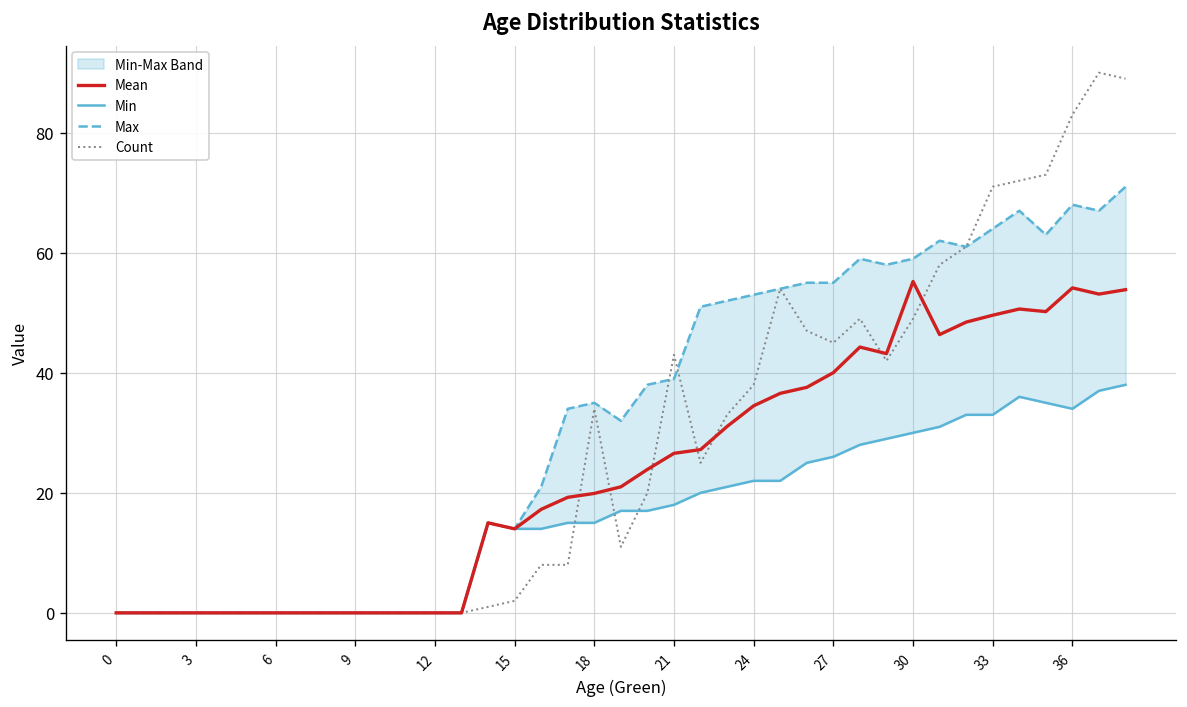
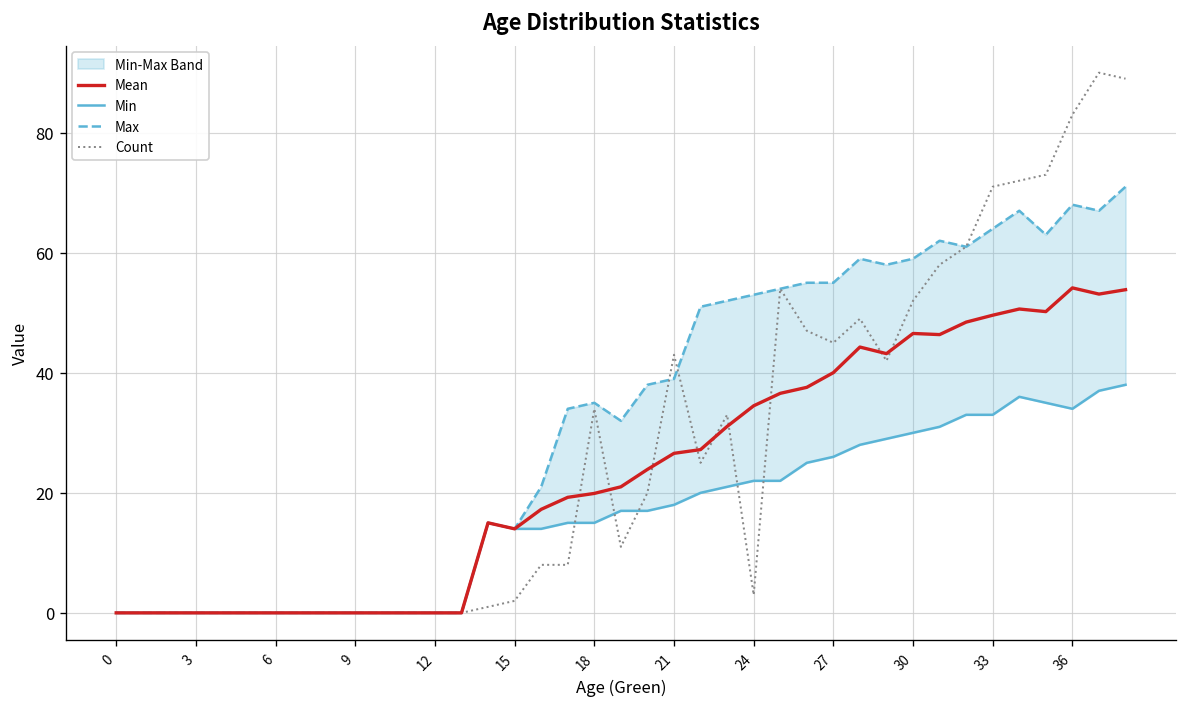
Count, 24: 38 -> 3
Mean, 30: 55 -> 47
Count, 30: 49 -> 52
